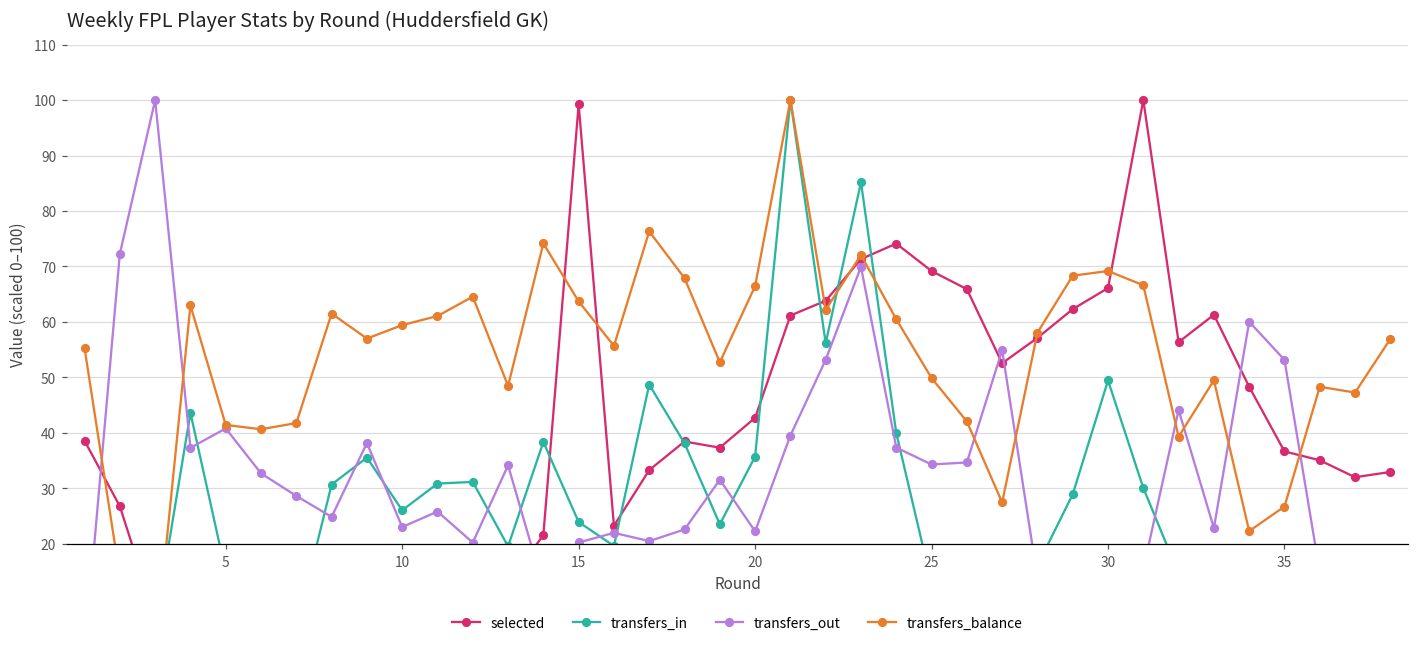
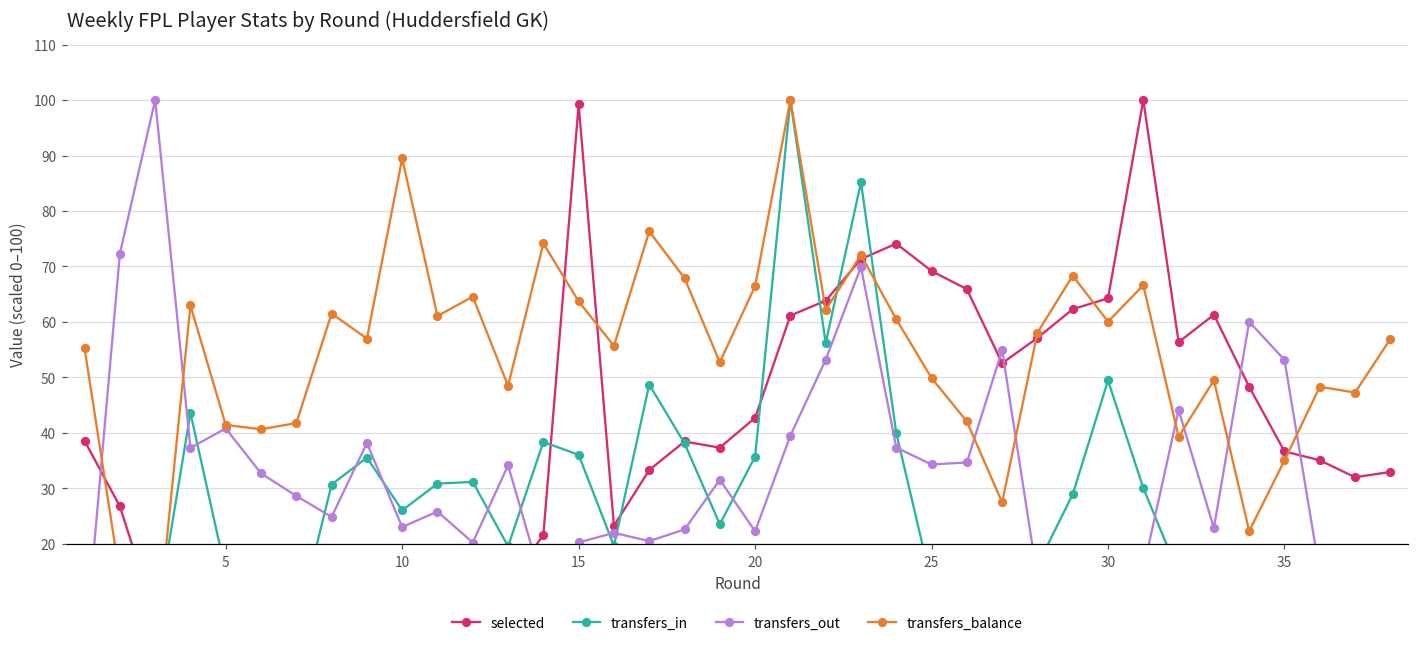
transfers_balance, 10: 59 -> 89
transfers_in, 15: 24 -> 36
selected, 30: 66 -> 64
transfers_balance, 30: 69 -> 60
transfers_balance, 35: 27 -> 35
